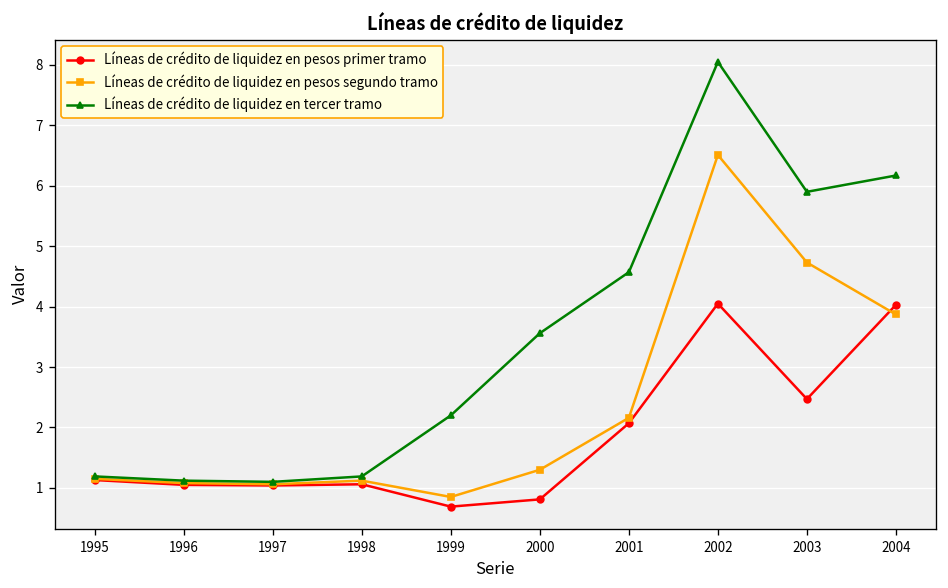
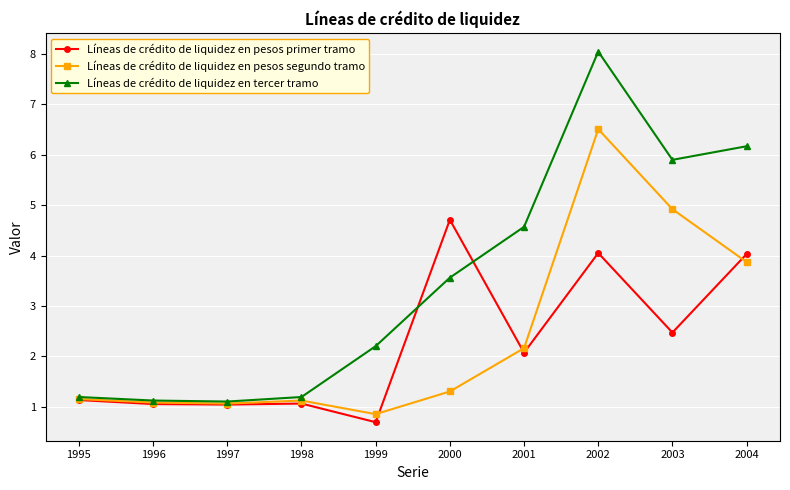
Líneas de crédito de liquidez en pesos primer tramo, 2000: 0.8 -> 4.7
Líneas de crédito de liquidez en pesos segundo tramo, 2003: 4.7 -> 4.9
